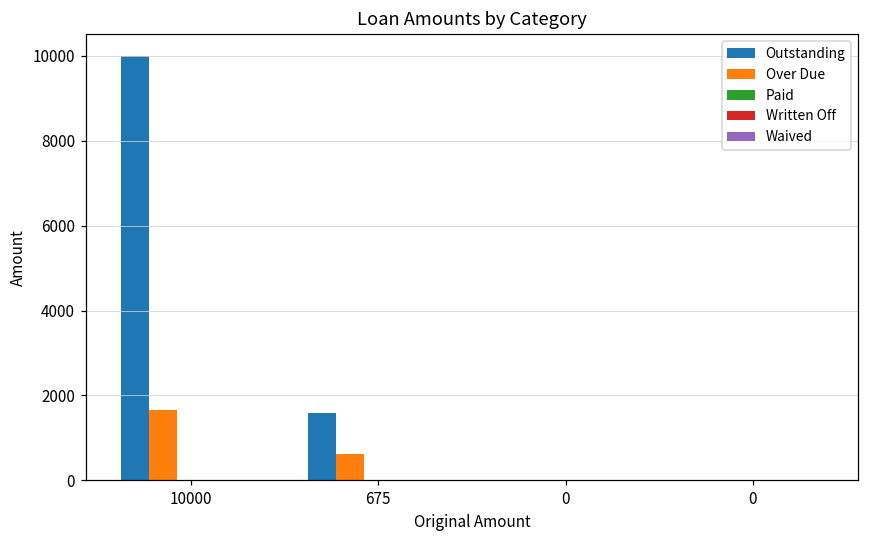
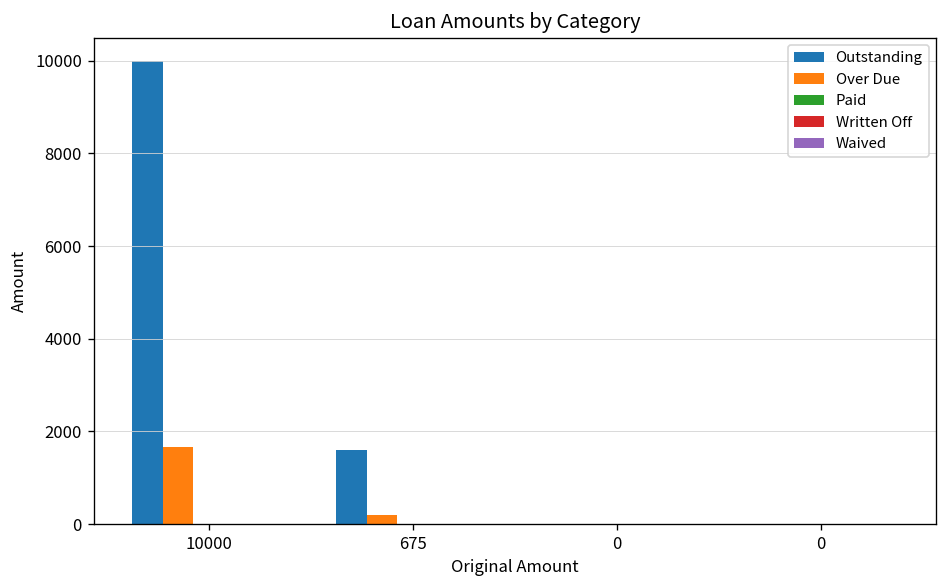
Over Due, 675: 600 -> 200
